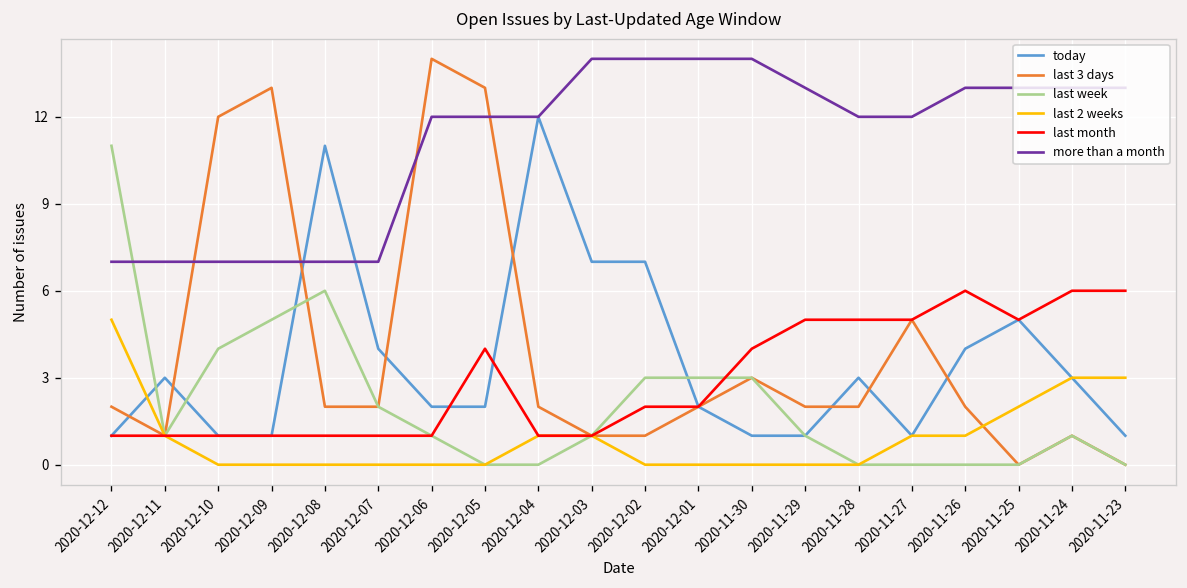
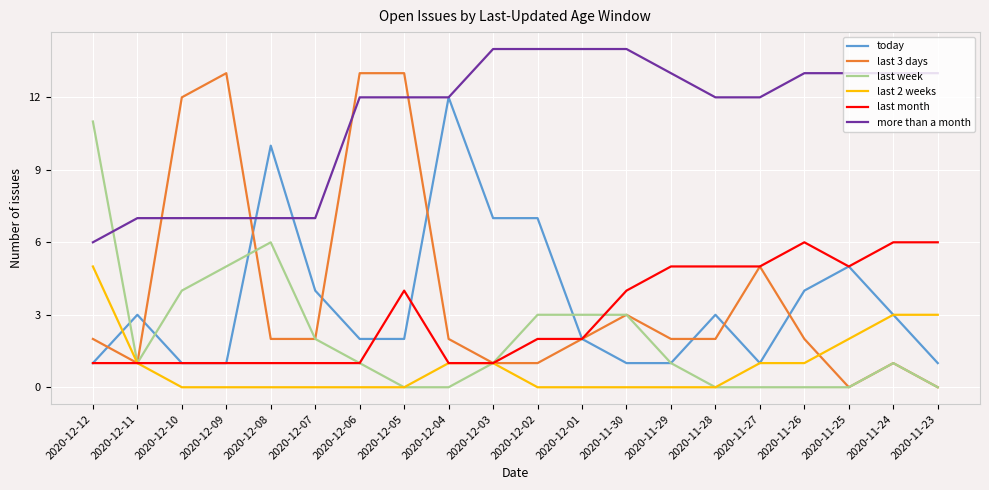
more than a month, 2020-12-12: 7 -> 6
today, 2020-12-08: 11 -> 10
last 3 days, 2020-12-06: 14 -> 13
